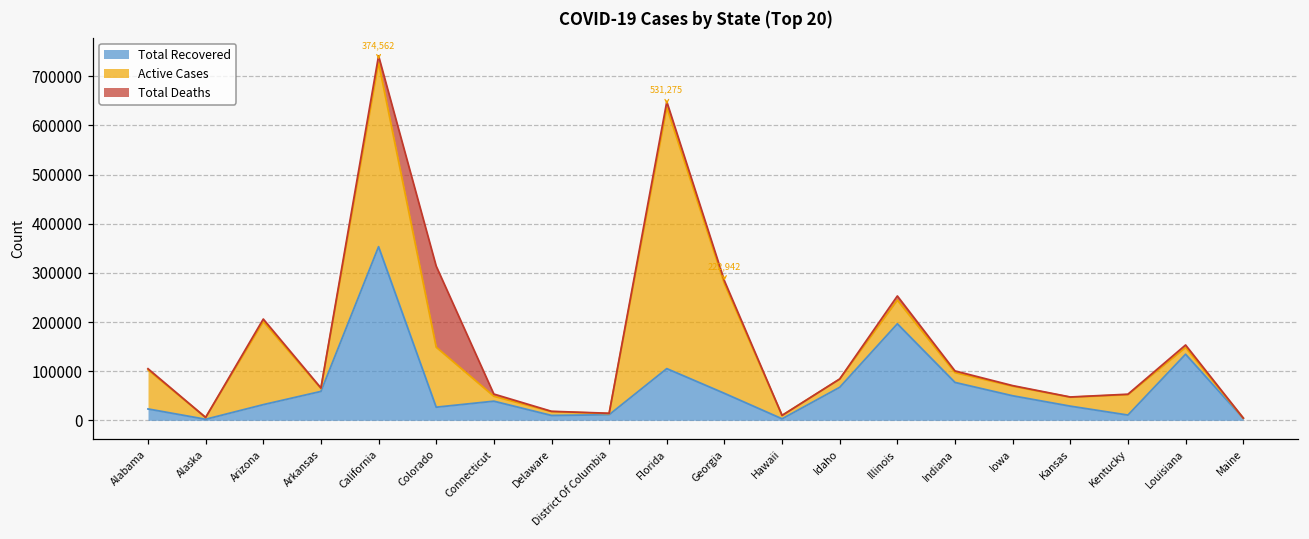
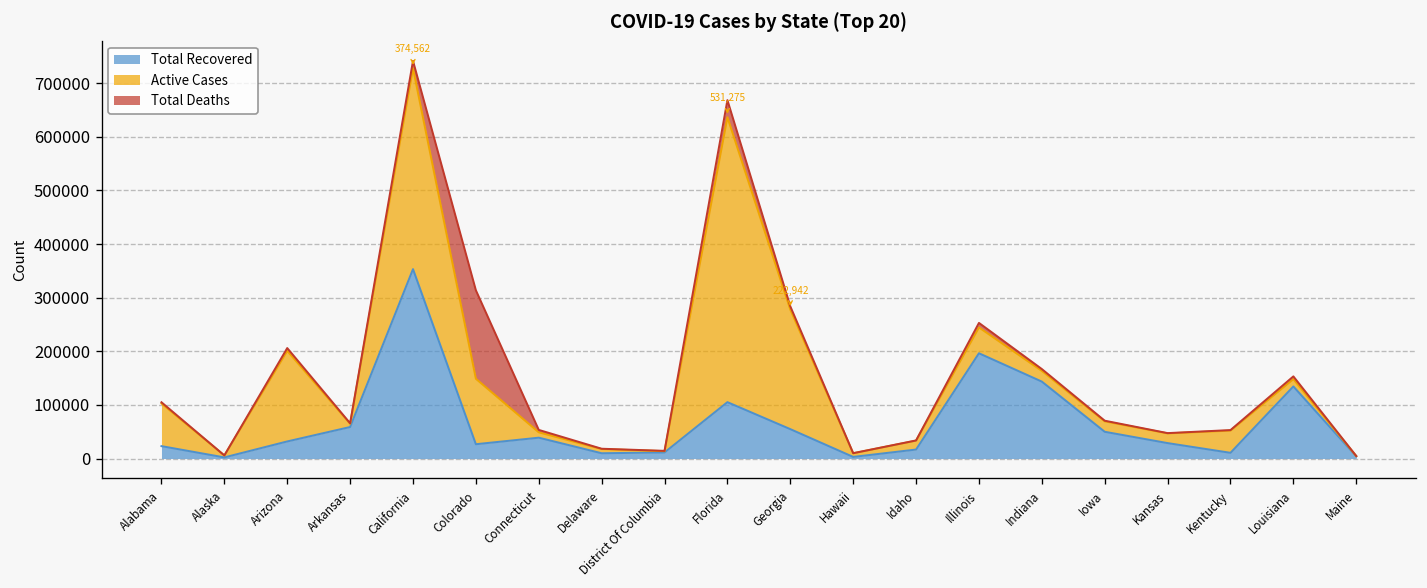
Total Deaths, Florida: 10000 -> 30000
Total Recovered, Idaho: 70000 -> 20000
Total Recovered, Indiana: 80000 -> 140000
